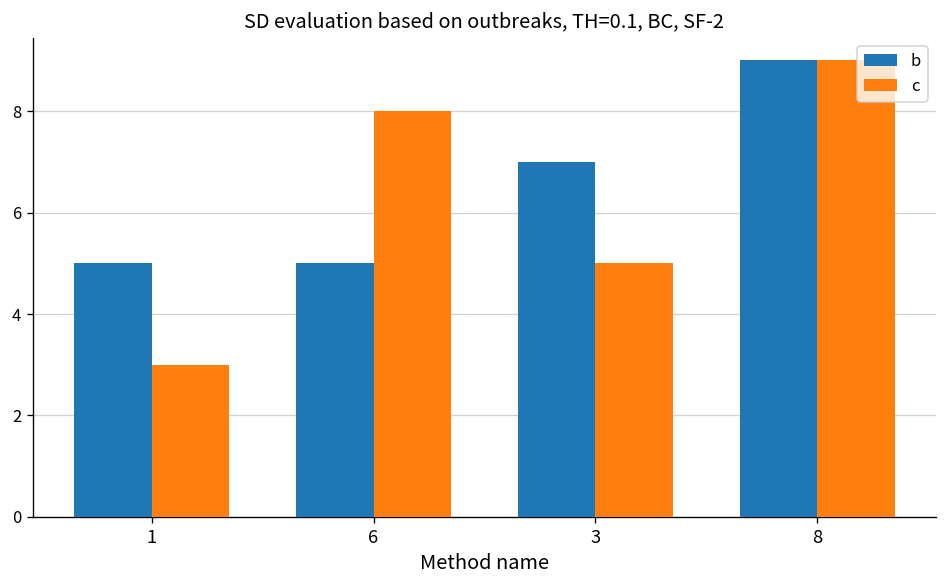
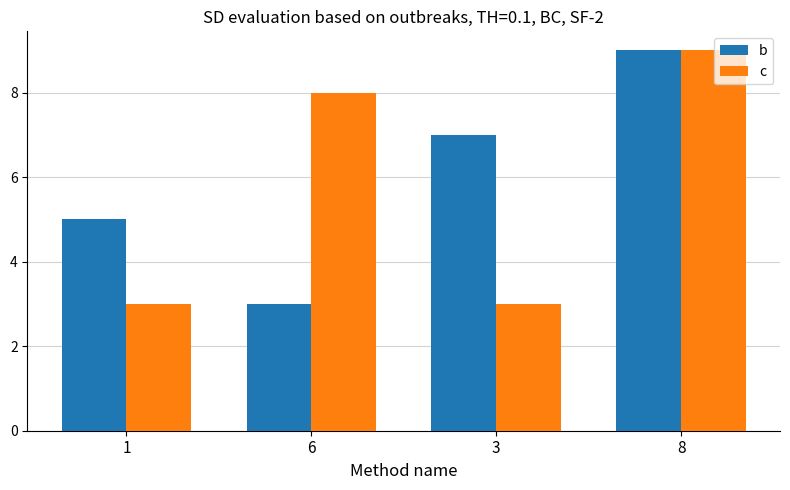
b, 6: 5 -> 3
c, 3: 5 -> 3
